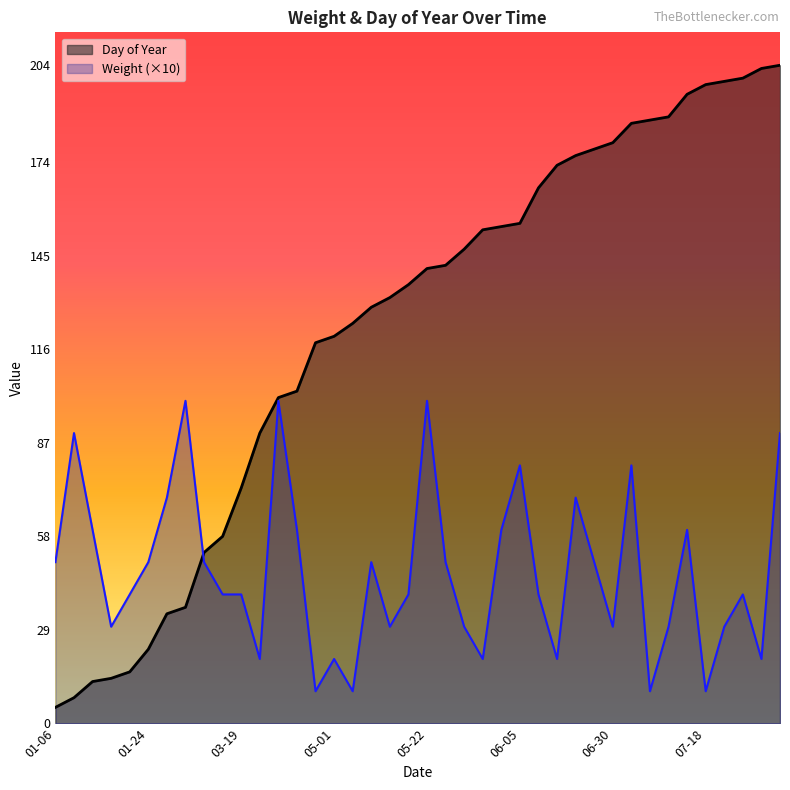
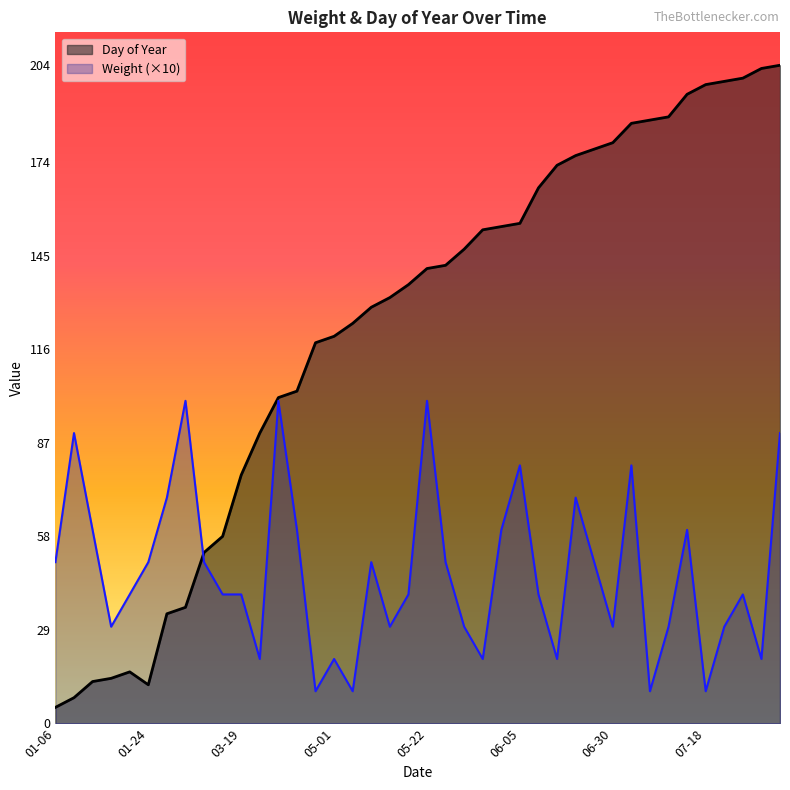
Day of Year, 01-24: 23 -> 12
Day of Year, 03-19: 73 -> 77
